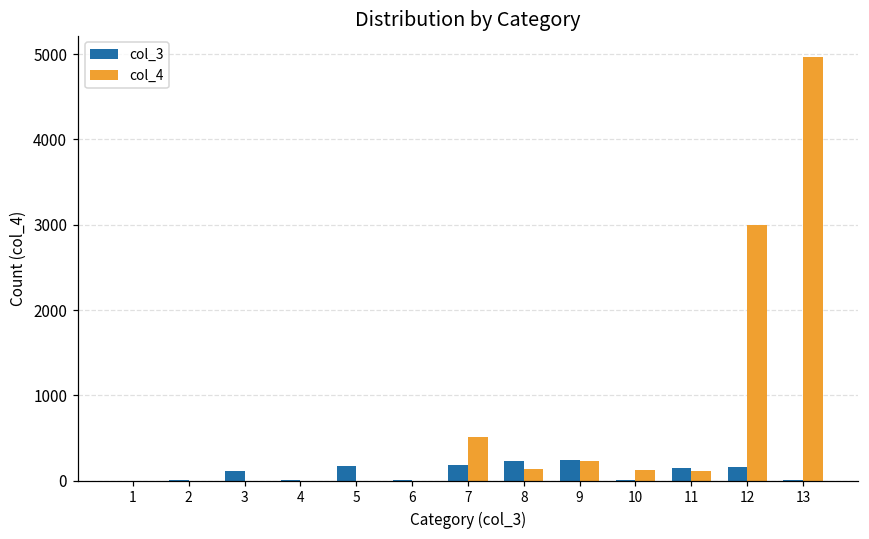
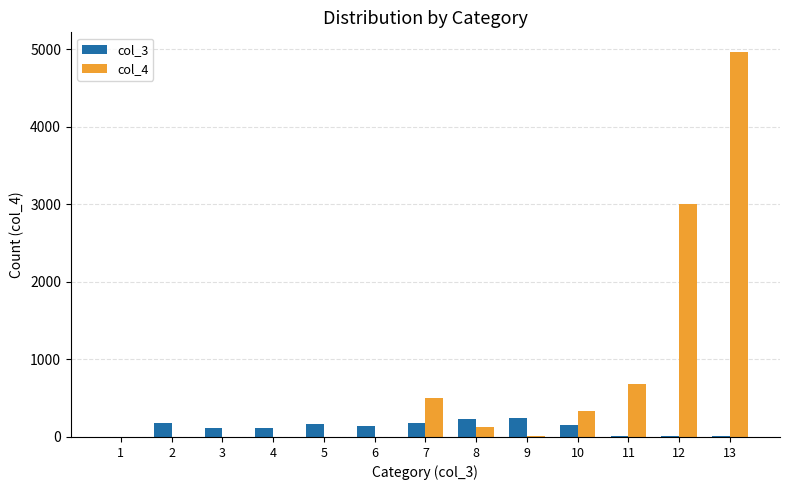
col_3, 2: 0 -> 200
col_3, 4: 0 -> 100
col_3, 6: 0 -> 100
col_4, 9: 200 -> 0
col_3, 10: 0 -> 200
col_4, 10: 100 -> 300
col_3, 11: 100 -> 0
col_4, 11: 100 -> 700
col_3, 12: 200 -> 0
